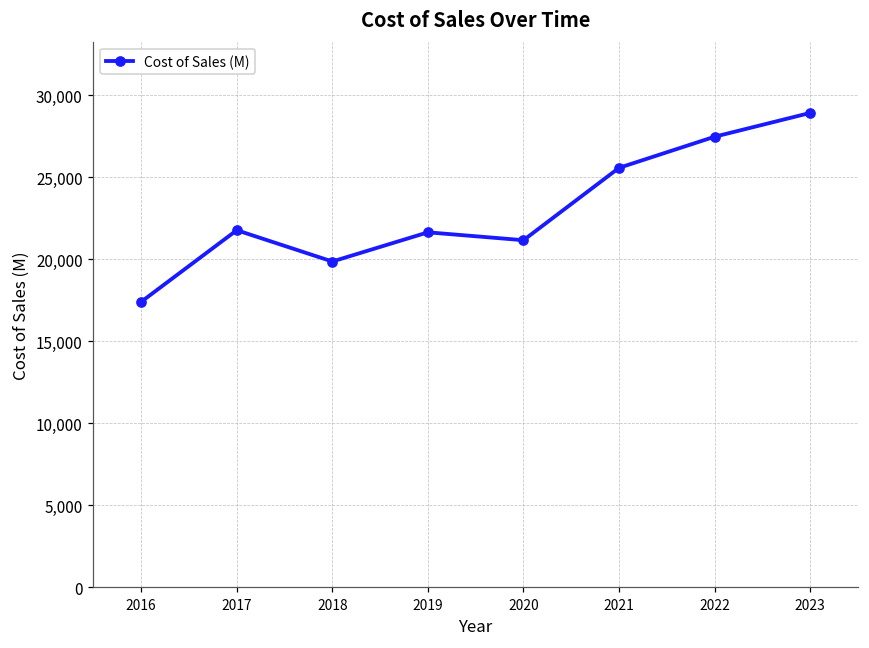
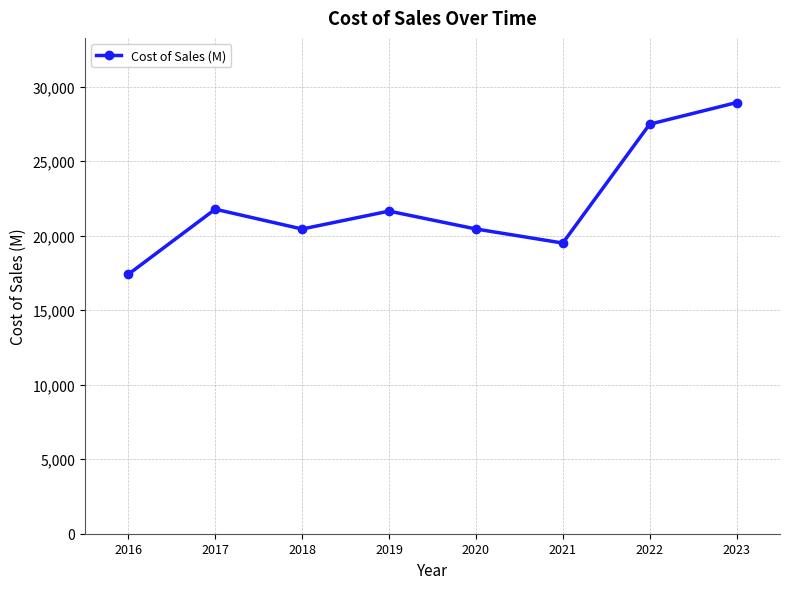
2018: 19,900 -> 20,400
2020: 21,200 -> 20,400
2021: 25,600 -> 19,500
